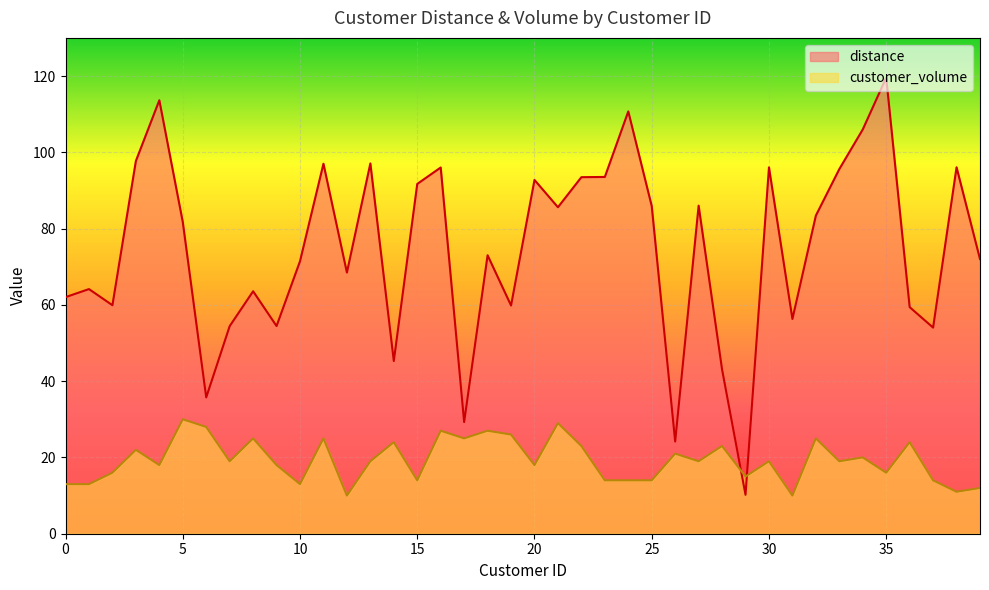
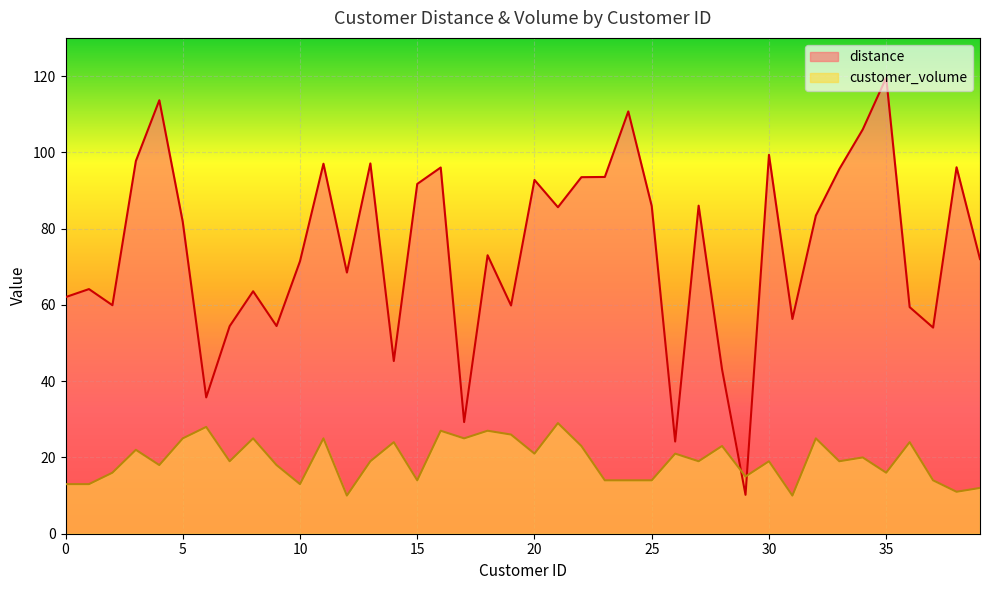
customer_volume, 5: 30 -> 25
customer_volume, 20: 18 -> 21
distance, 30: 96 -> 99
